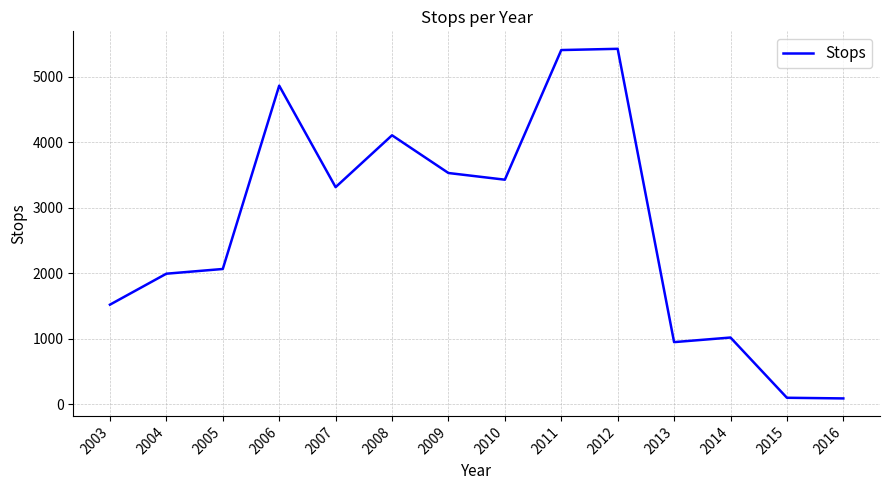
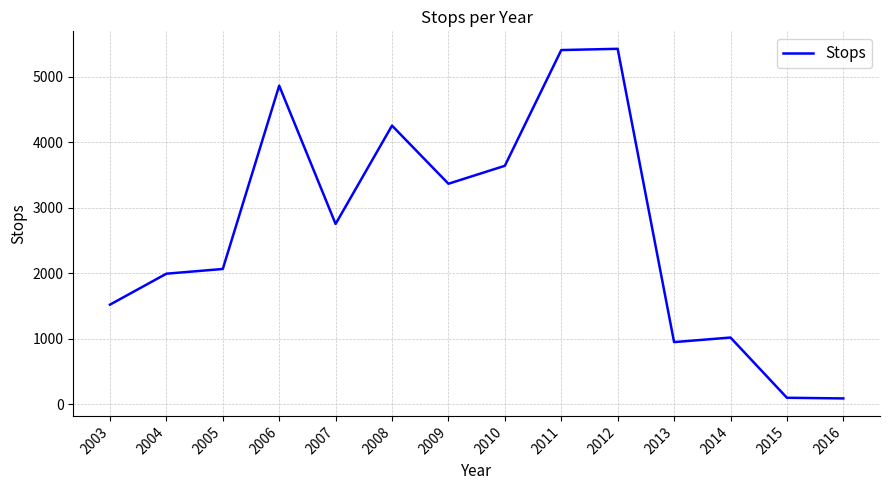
2007: 3300 -> 2800
2008: 4100 -> 4300
2009: 3500 -> 3400
2010: 3400 -> 3600
